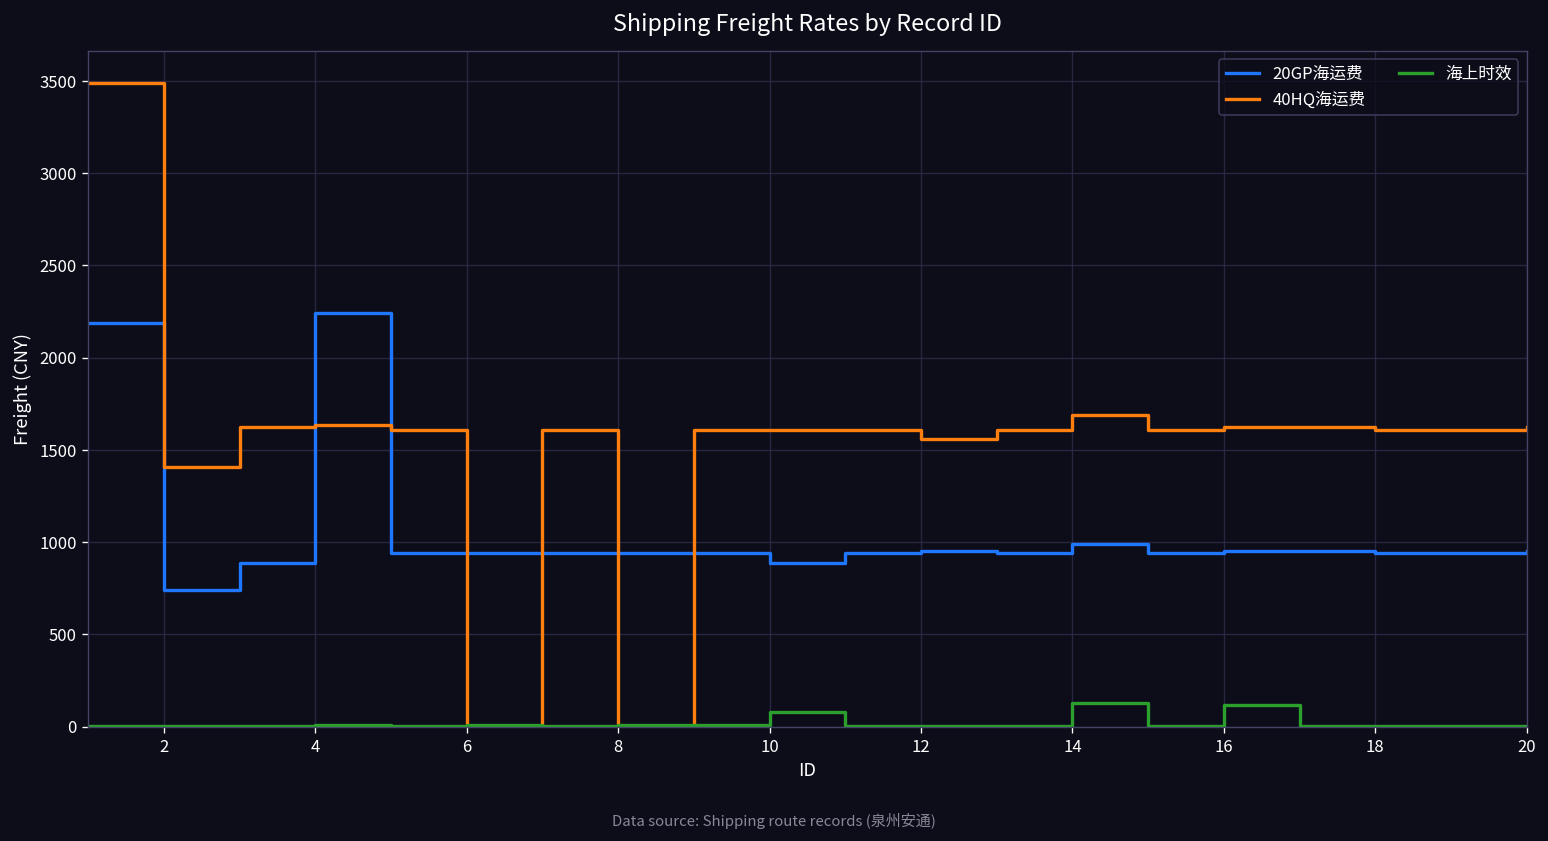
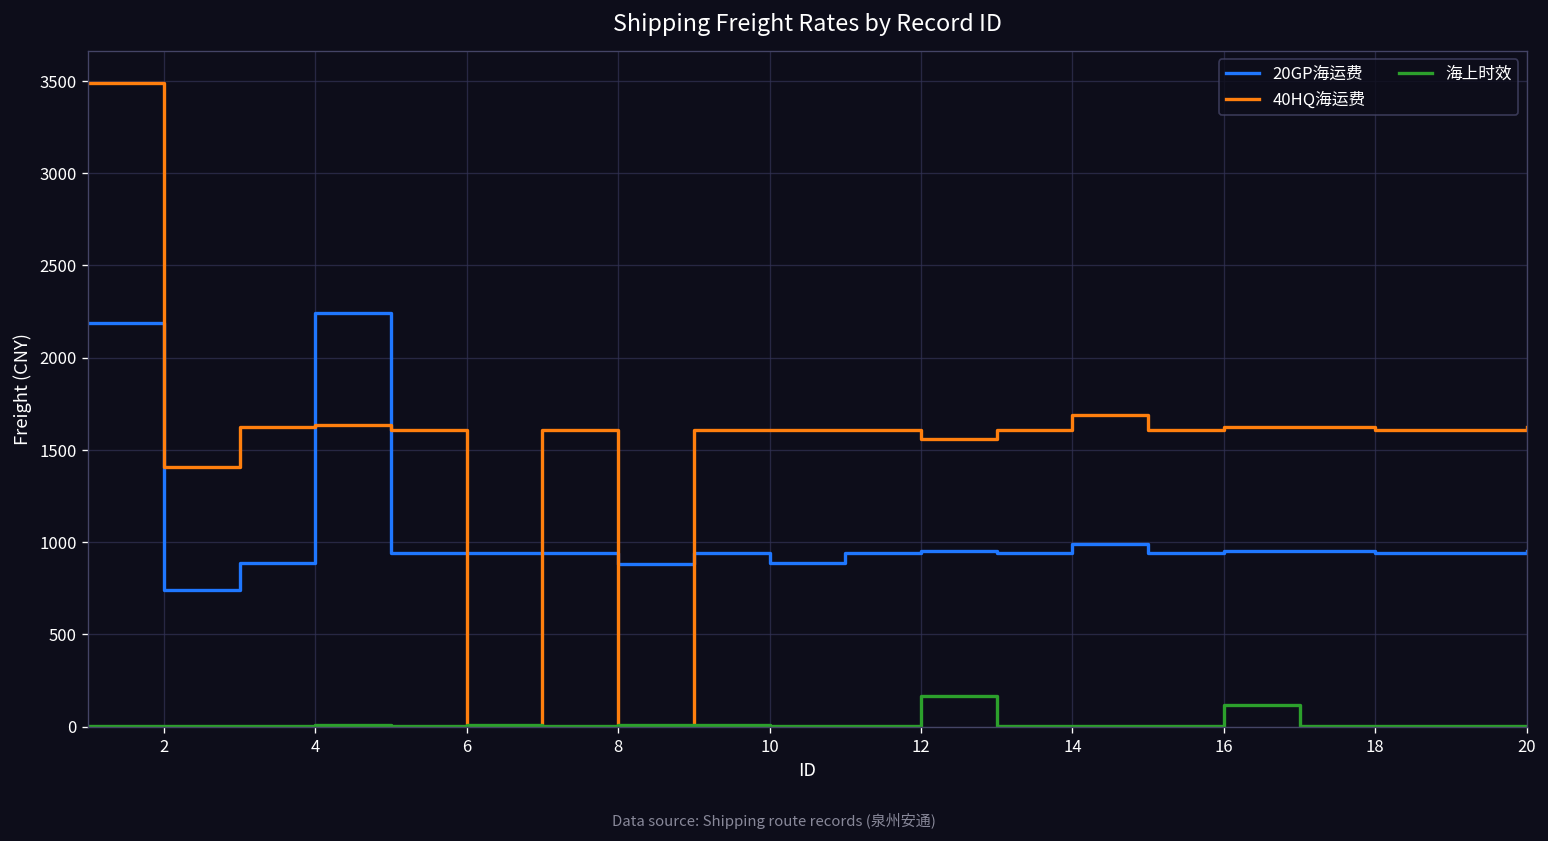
20GP海运费, 8: 940 -> 880
海上时效, 10: 80 -> 10
海上时效, 12: 10 -> 170
海上时效, 14: 130 -> 10
